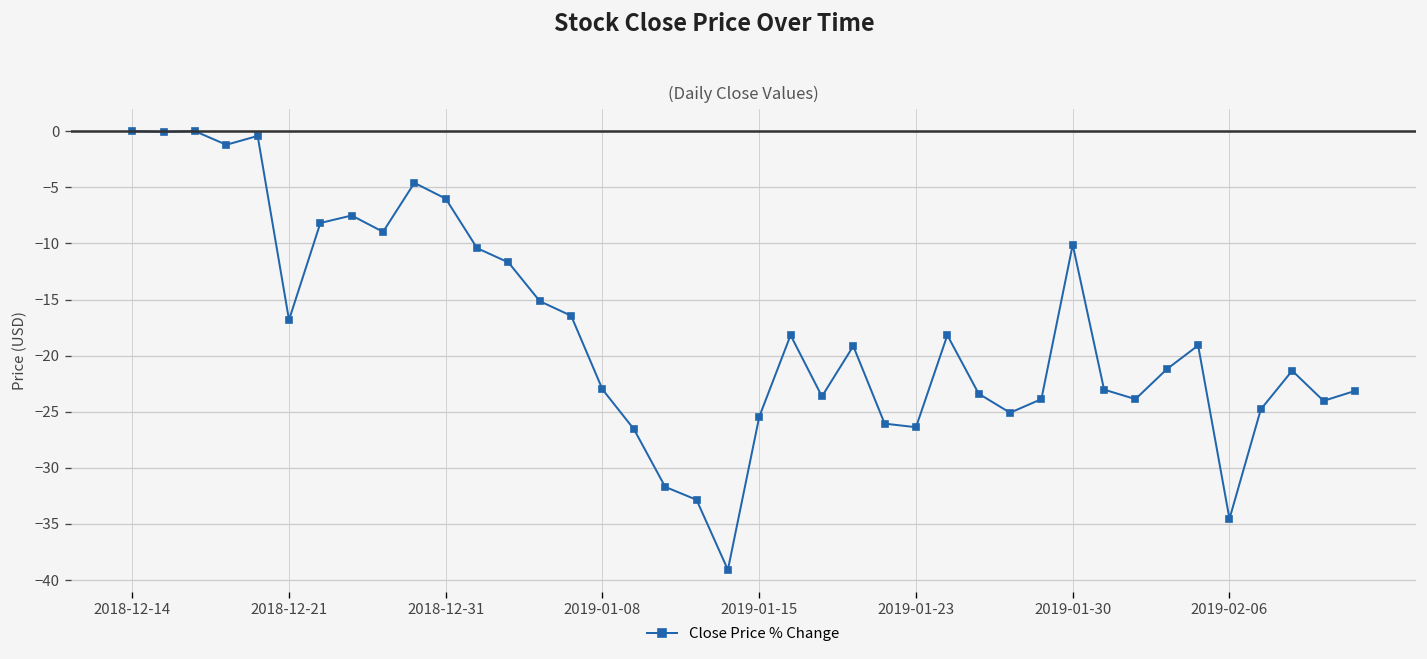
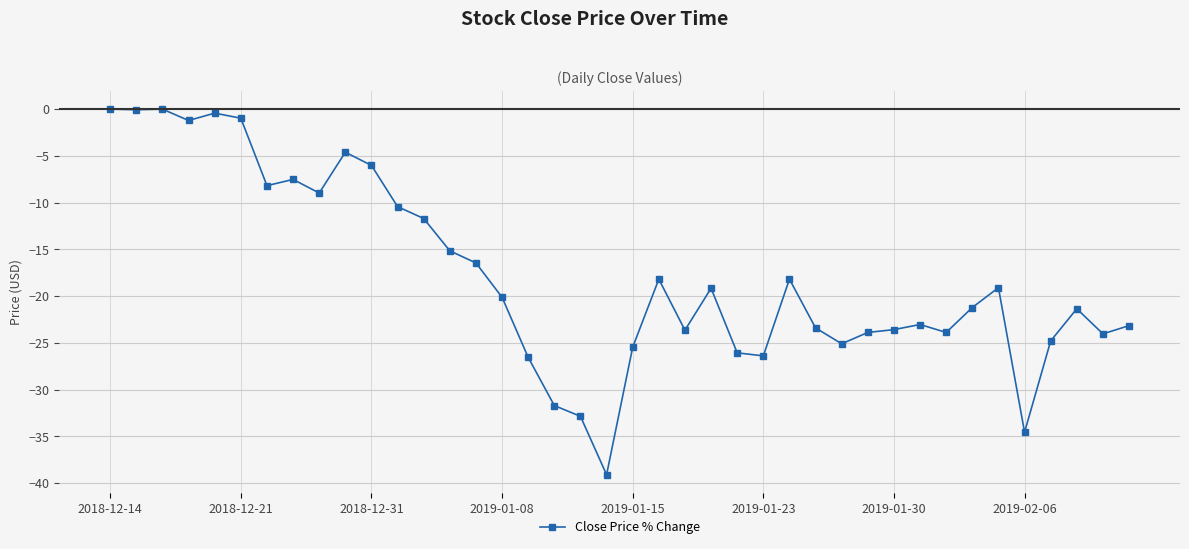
2018-12-21: -17 -> -1
2019-01-08: -23 -> -20
2019-01-30: -10 -> -24
